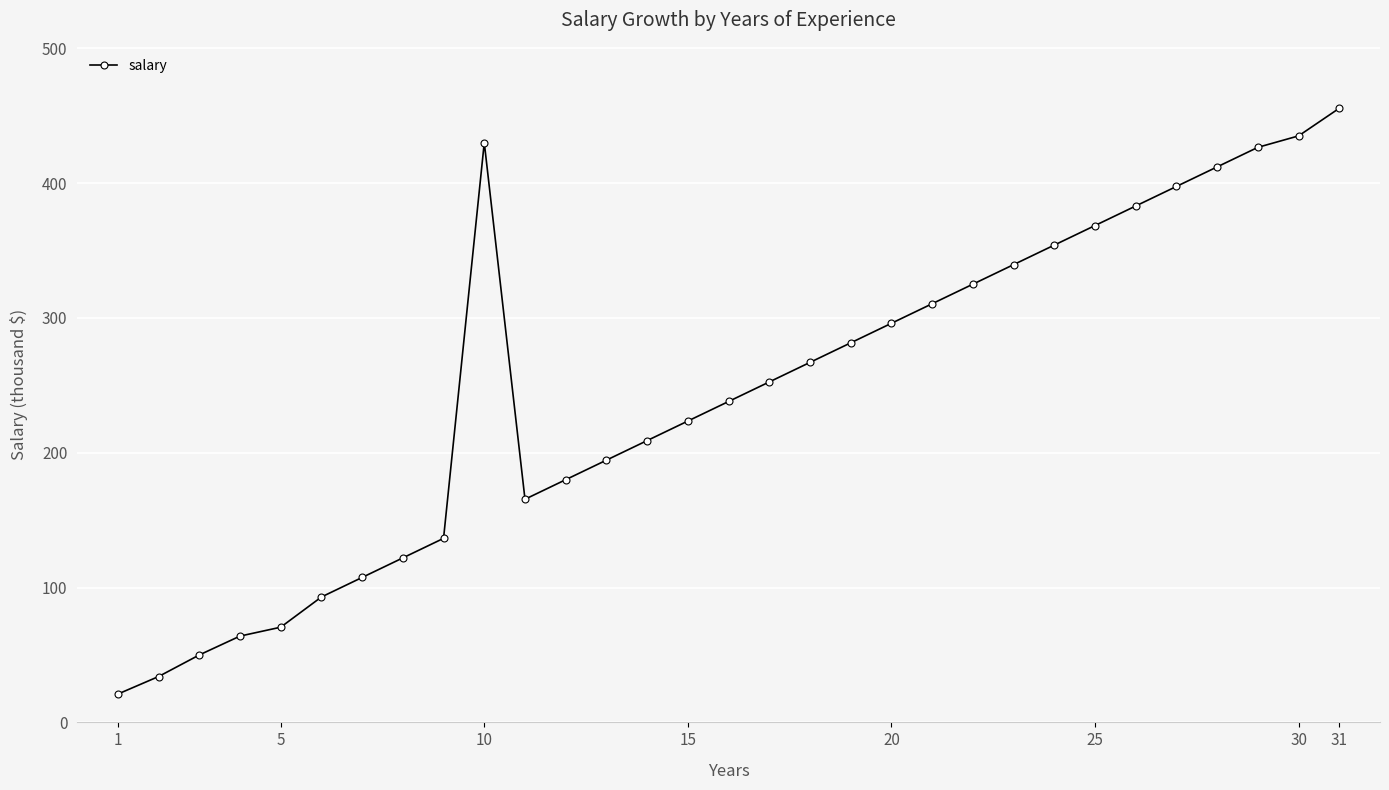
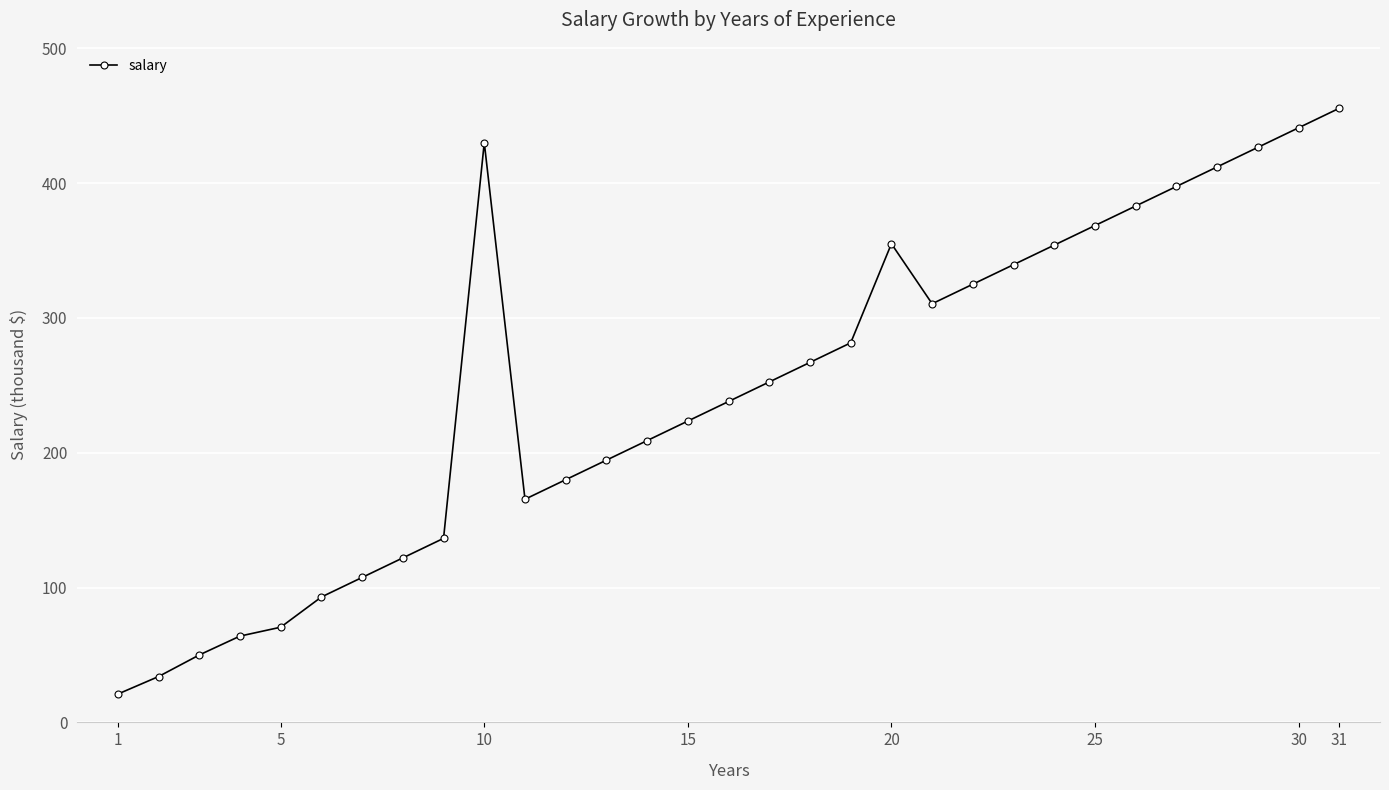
20: 296 -> 355
30: 435 -> 441
